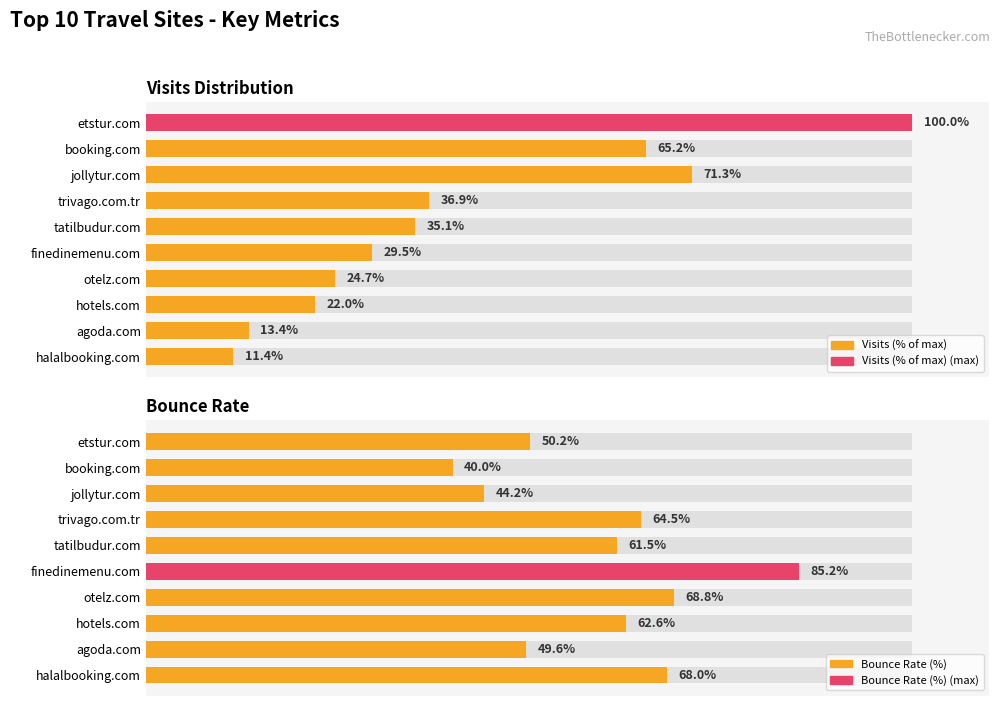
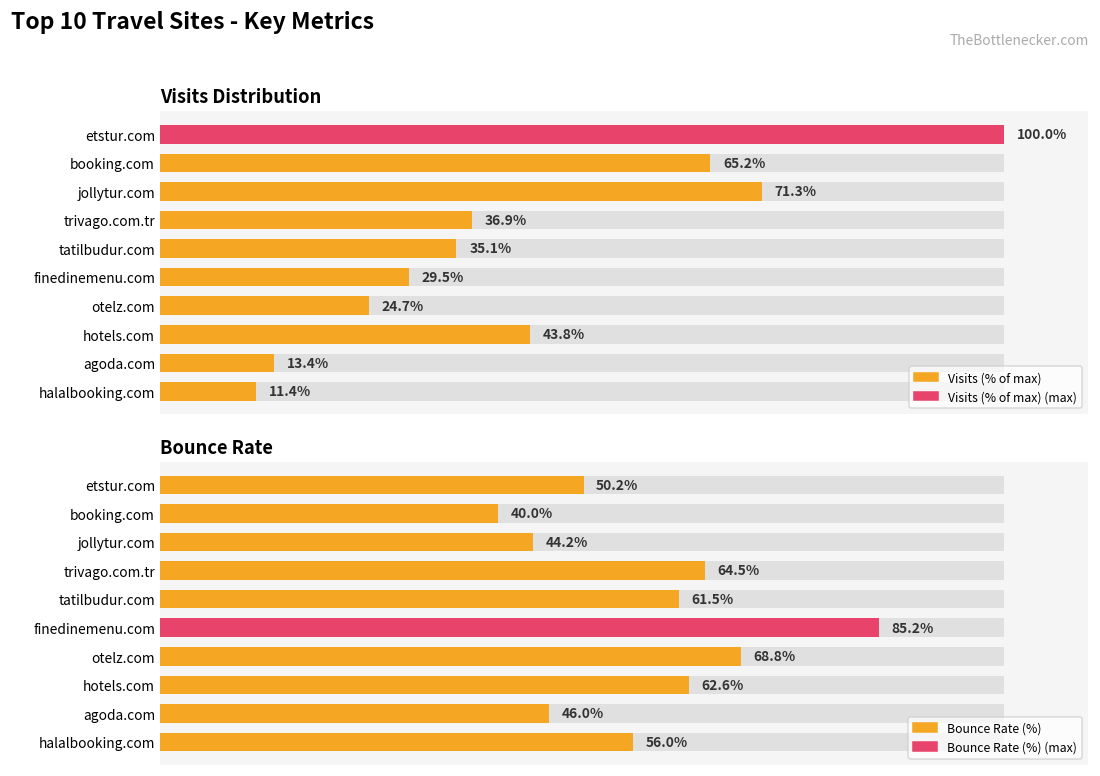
Visits Distribution, Visits (% of max), hotels.com: 22.0% -> 43.8%
Bounce Rate, Bounce Rate (%), agoda.com: 49.6% -> 46.0%
Bounce Rate, Bounce Rate (%), halalbooking.com: 68.0% -> 56.0%
